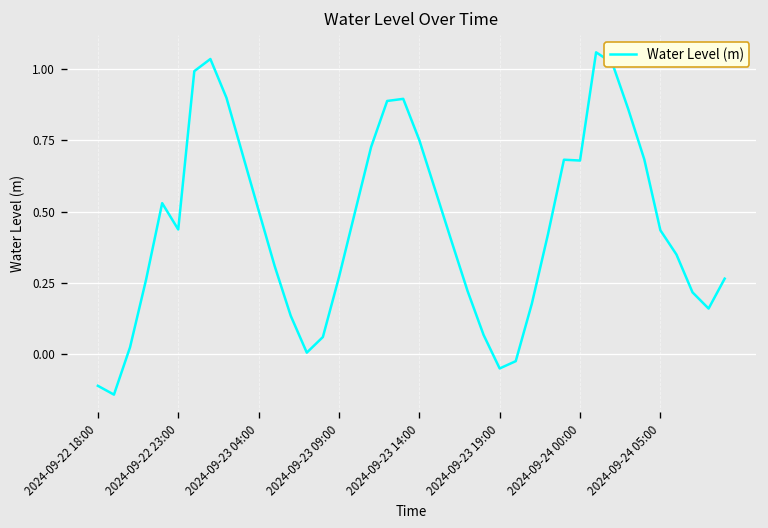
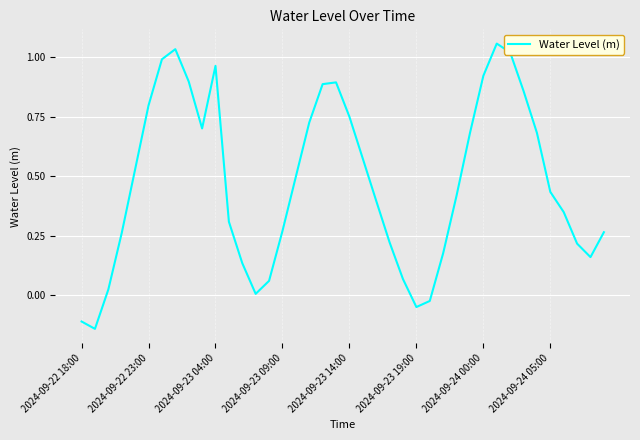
2024-09-22 23:00: 0.44 -> 0.80
2024-09-23 04:00: 0.50 -> 0.96
2024-09-24 00:00: 0.68 -> 0.92
